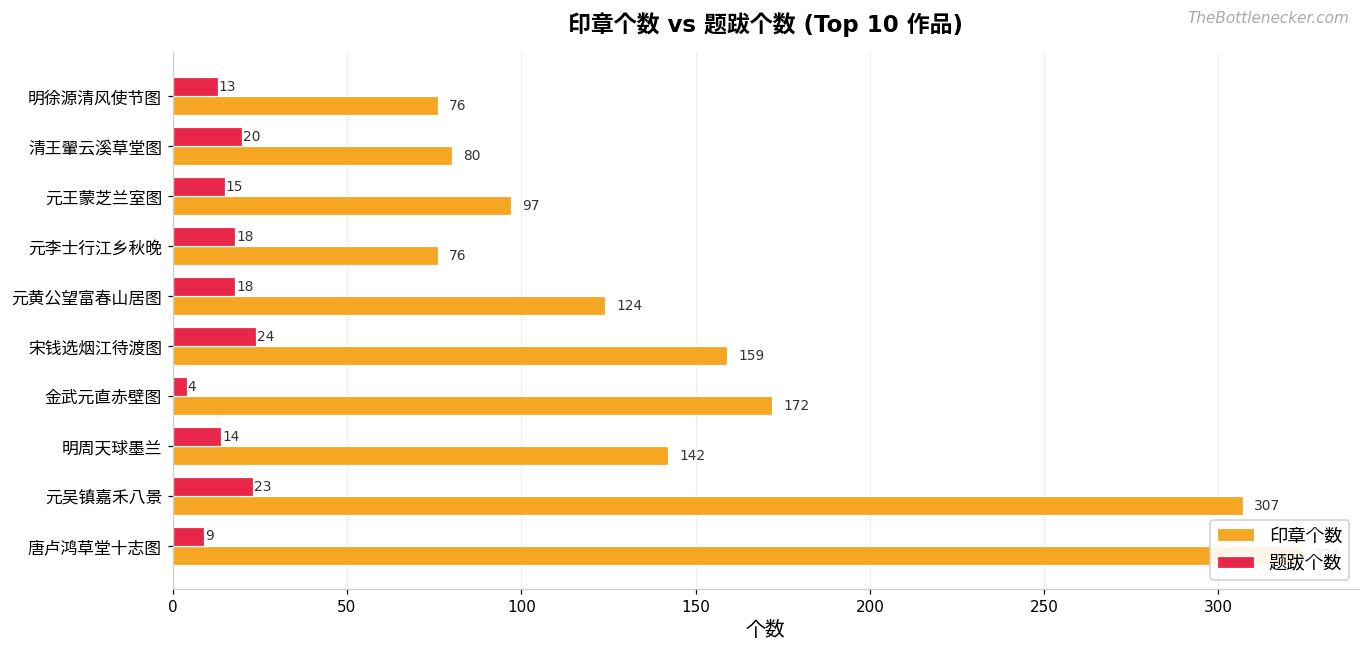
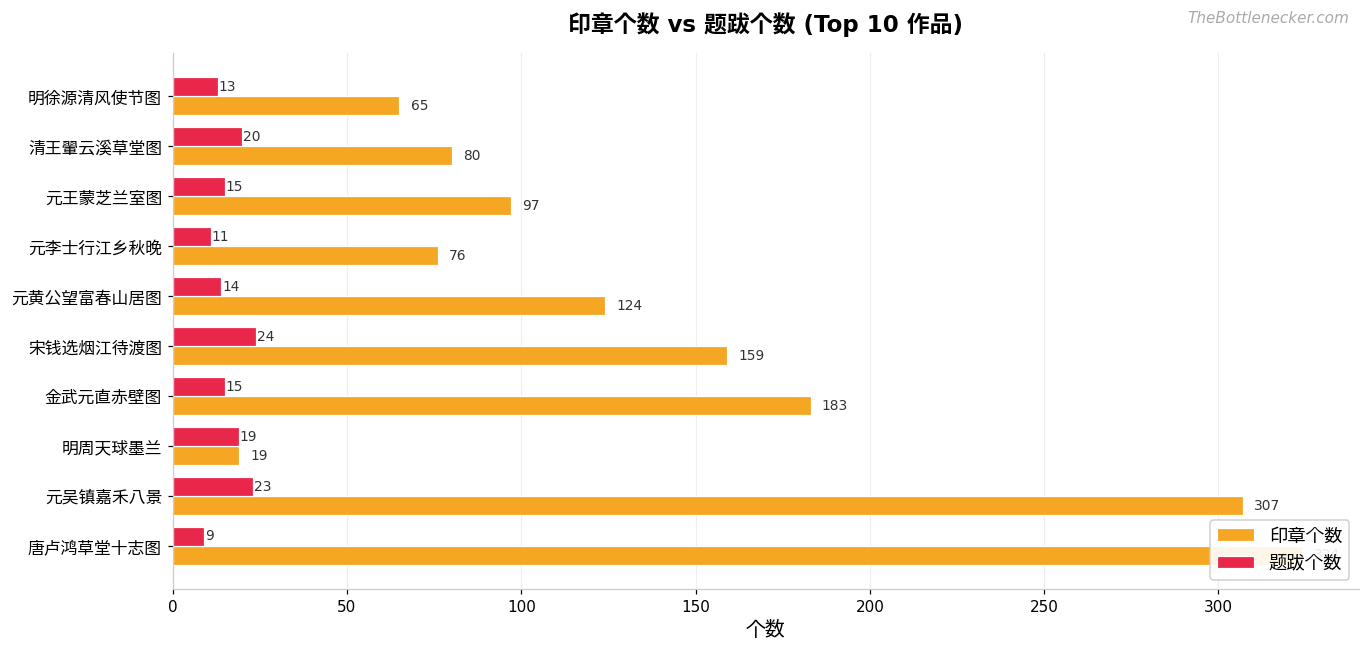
印章个数, 明徐源清风使节图: 76 -> 65
题跋个数, 元李士行江乡秋晚: 18 -> 11
题跋个数, 元黄公望富春山居图: 18 -> 14
题跋个数, 金武元直赤壁图: 4 -> 15
印章个数, 金武元直赤壁图: 172 -> 183
题跋个数, 明周天球墨兰: 14 -> 19
印章个数, 明周天球墨兰: 142 -> 19
